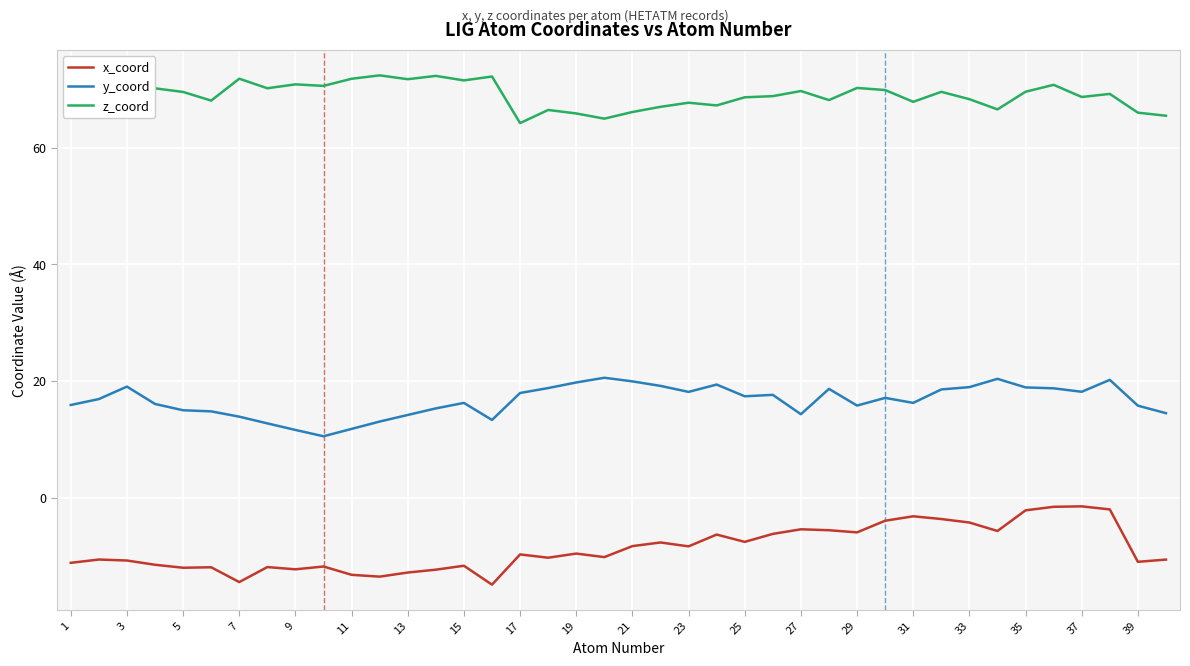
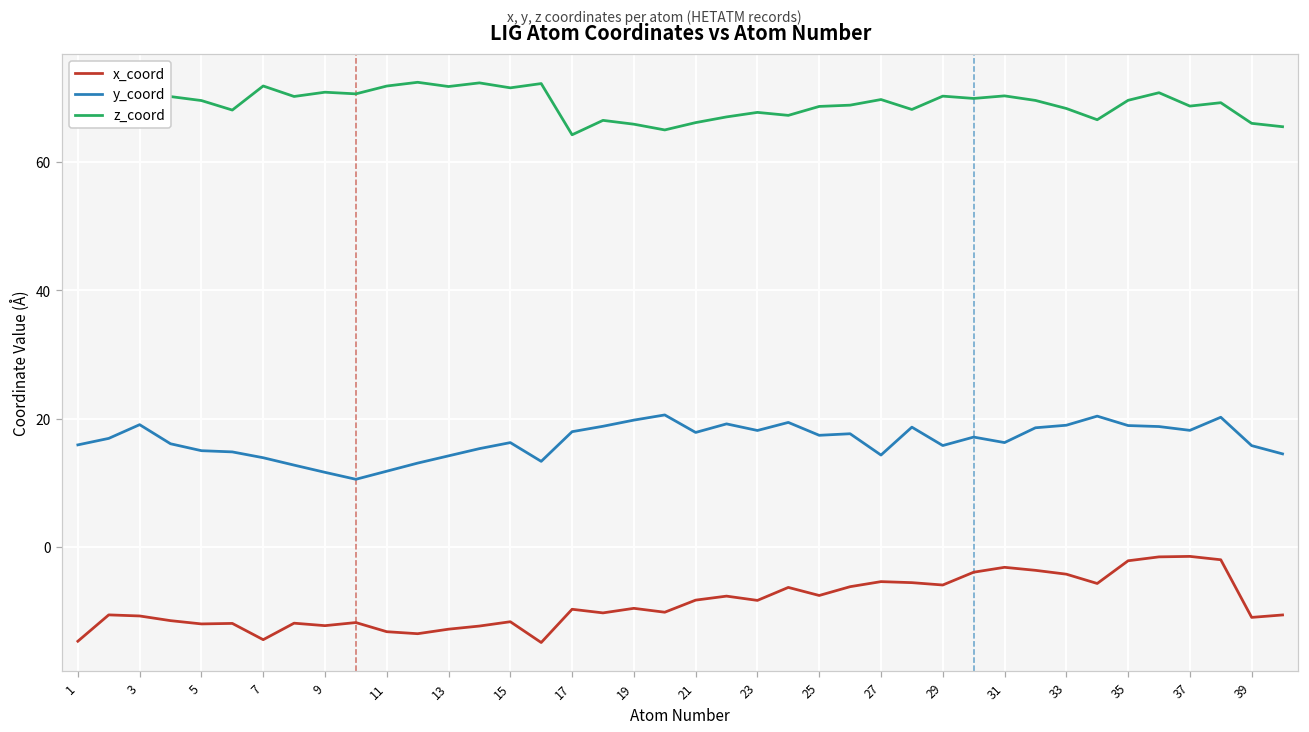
x_coord, 1: -11 -> -15
y_coord, 21: 20 -> 18
z_coord, 31: 68 -> 70
